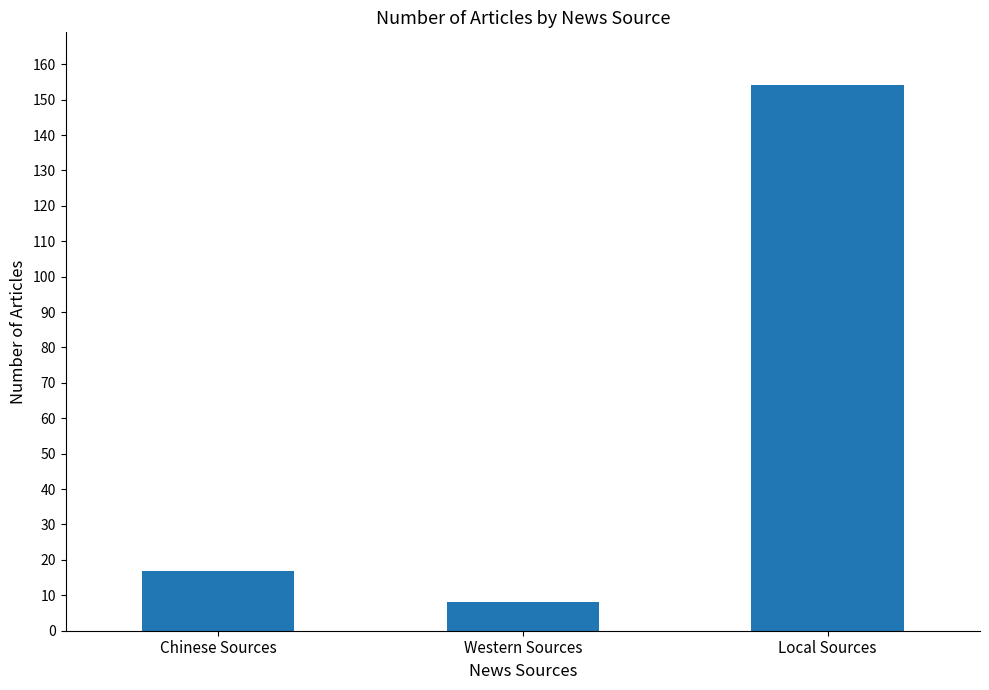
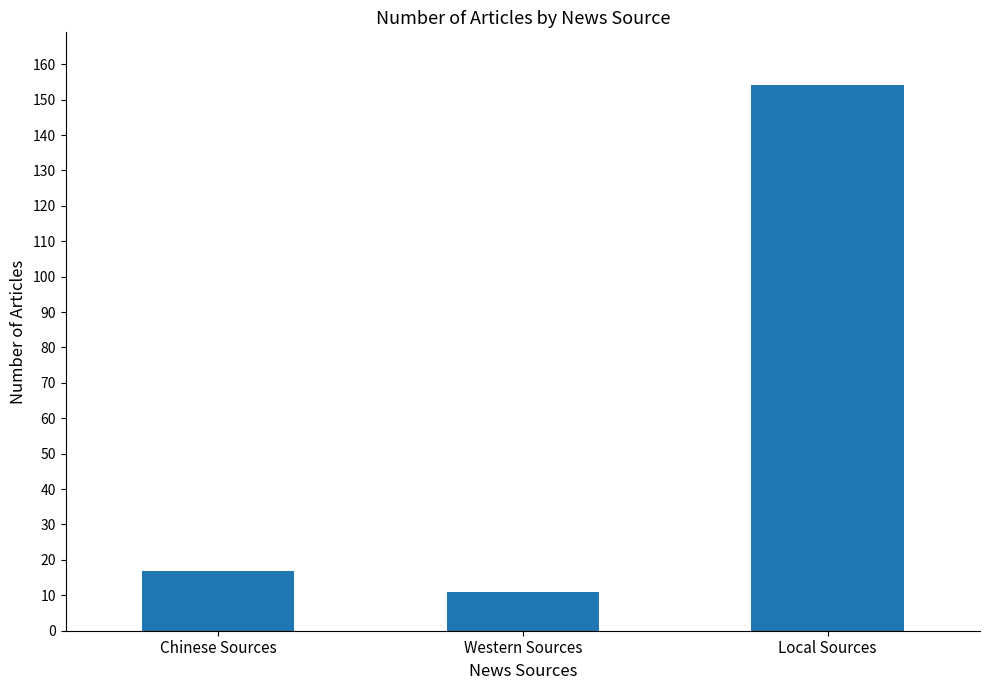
Western Sources: 8 -> 11
